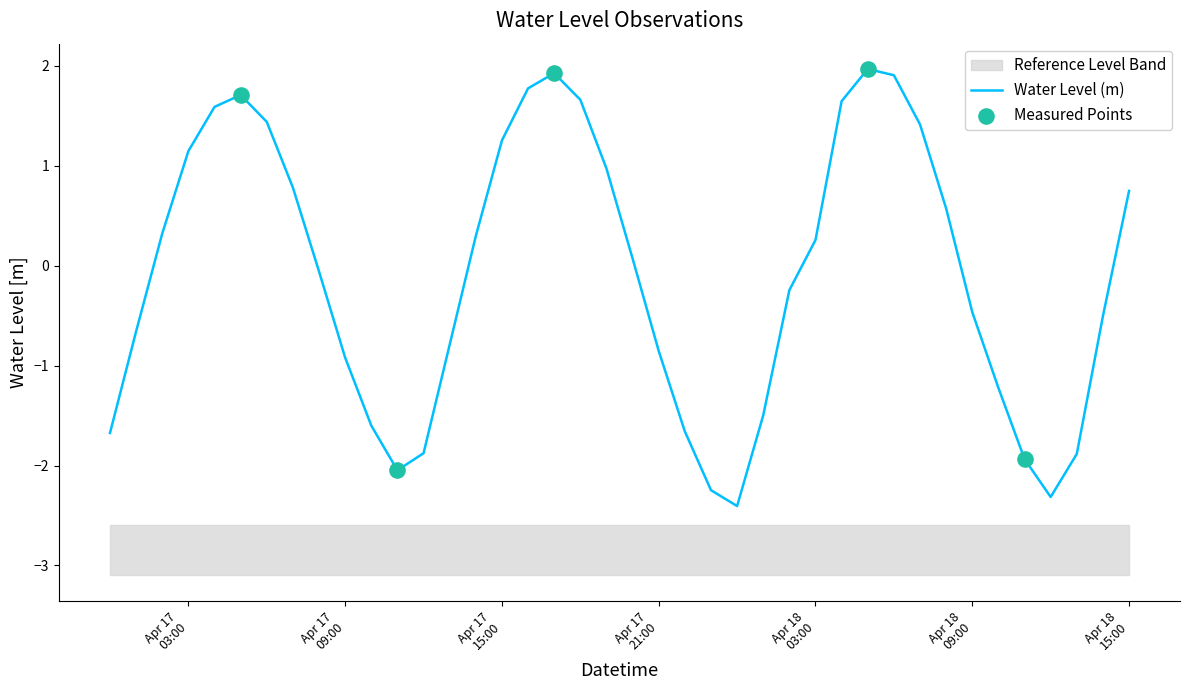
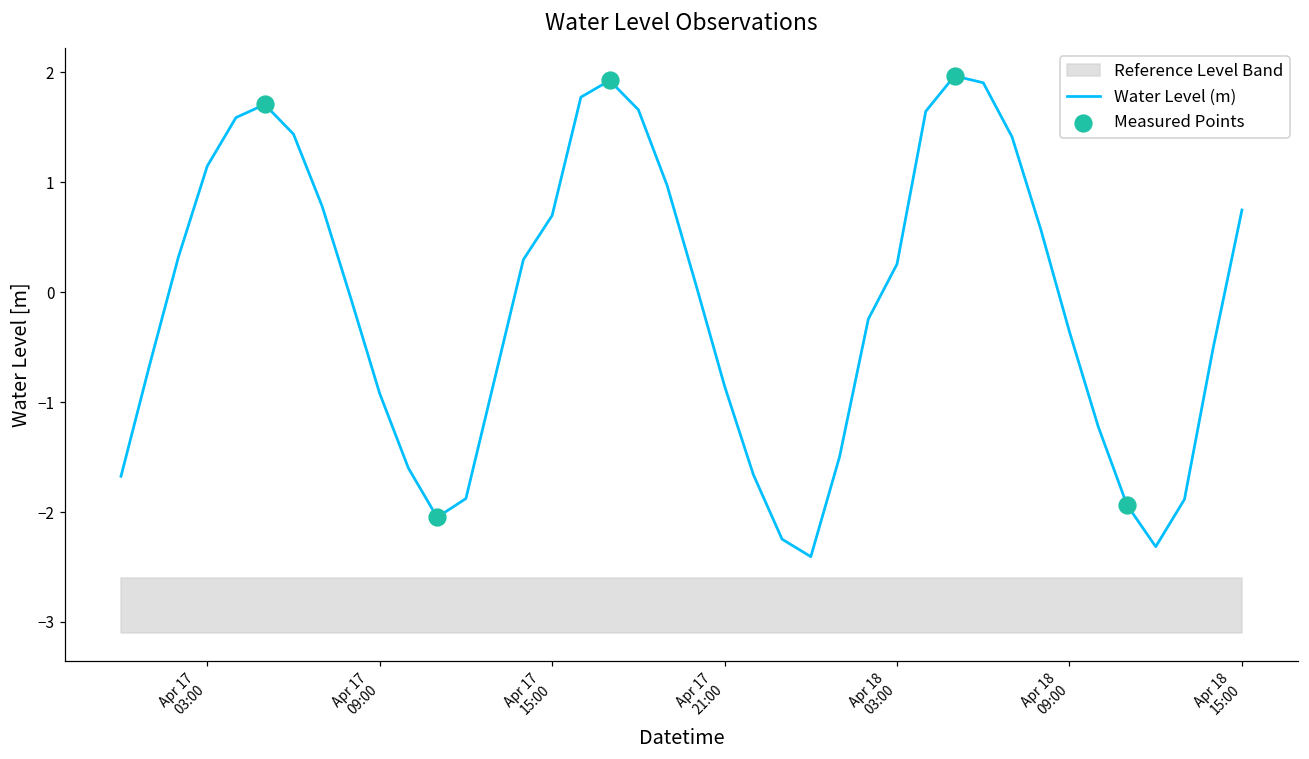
Water Level (m), Apr 17 15:00: 1.3 -> 0.7
Water Level (m), Apr 18 09:00: -0.5 -> -0.4
